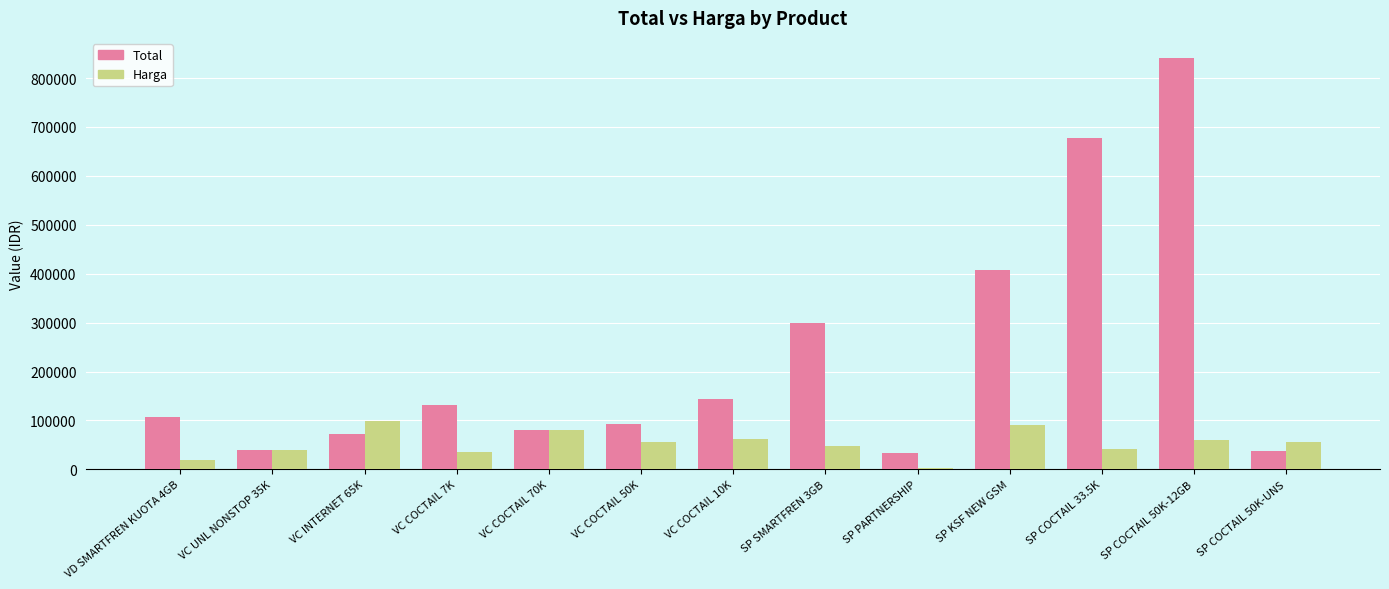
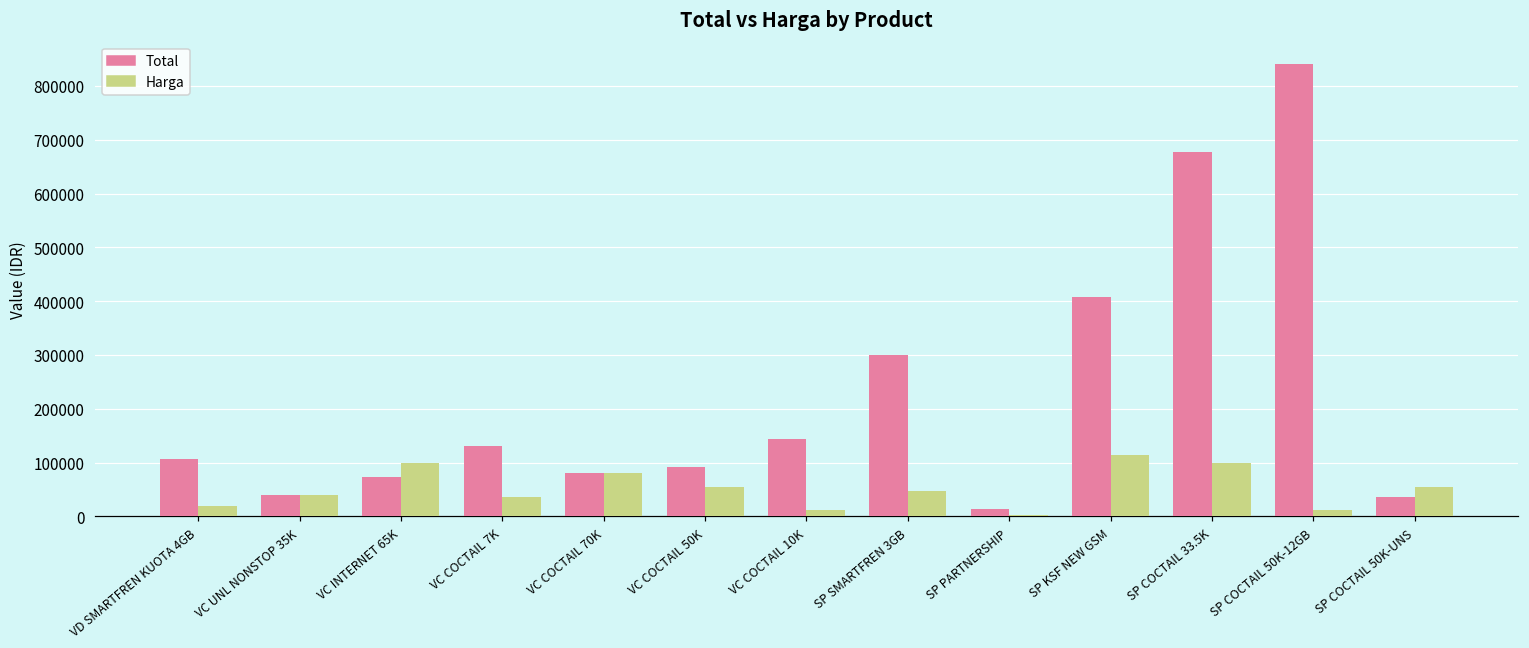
Harga, VC COCTAIL 10K: 60000 -> 10000
Total, SP PARTNERSHIP: 30000 -> 10000
Harga, SP KSF NEW GSM: 90000 -> 110000
Harga, SP COCTAIL 33.5K: 40000 -> 100000
Harga, SP COCTAIL 50K-12GB: 60000 -> 10000
